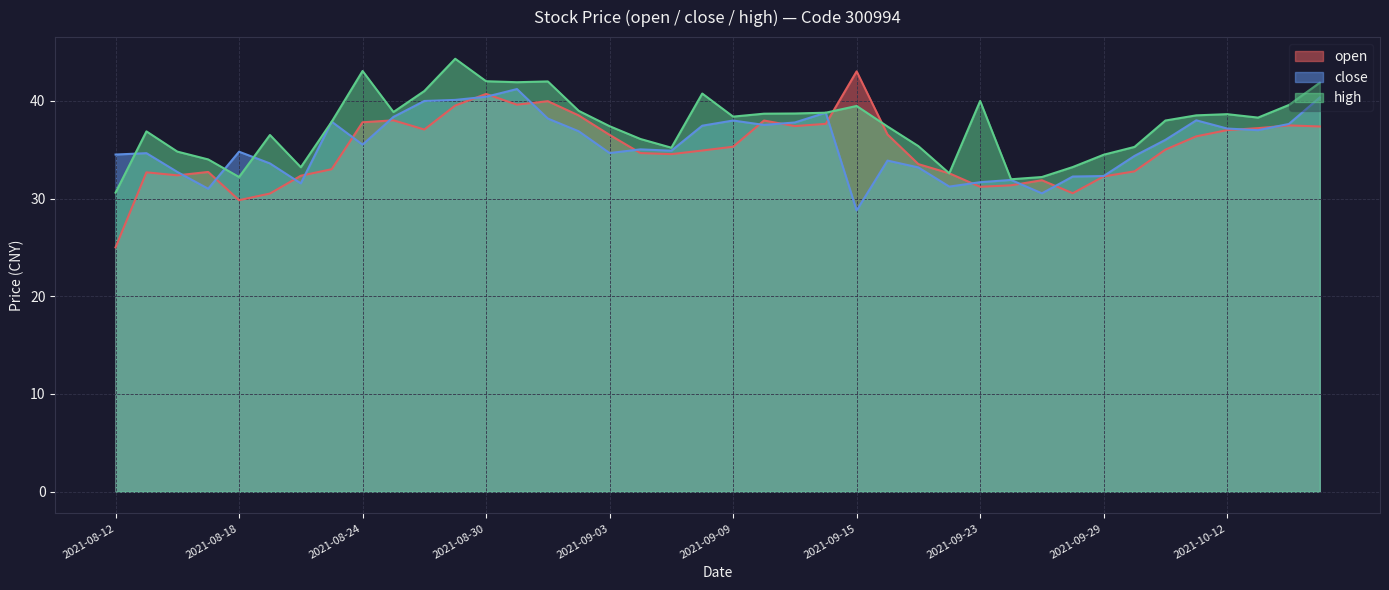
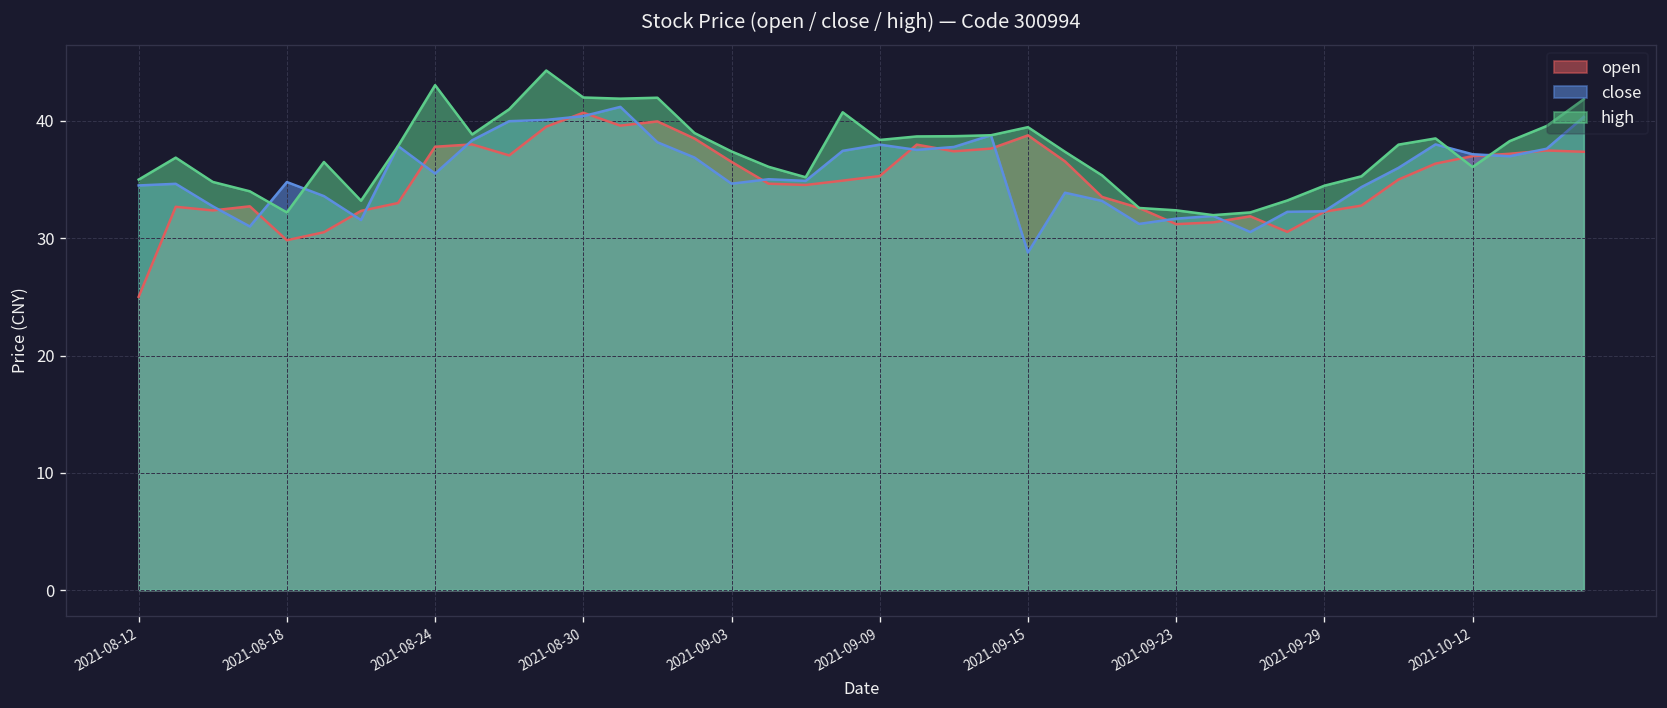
high, 2021-08-12: 31 -> 35
open, 2021-09-15: 43 -> 39
high, 2021-09-23: 40 -> 32
high, 2021-10-12: 39 -> 36
